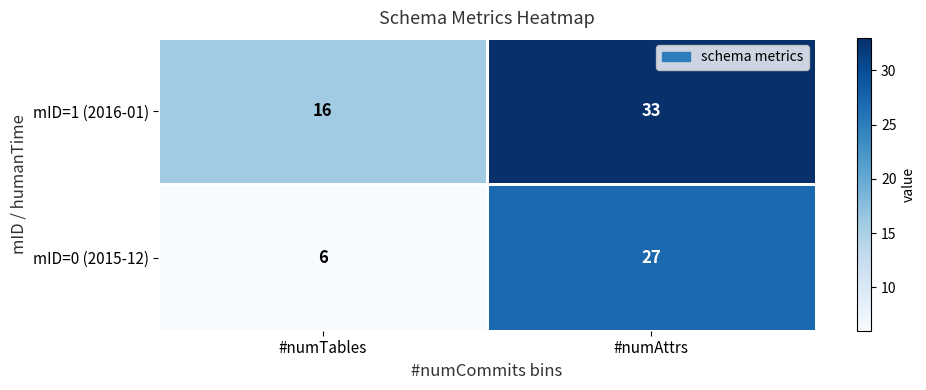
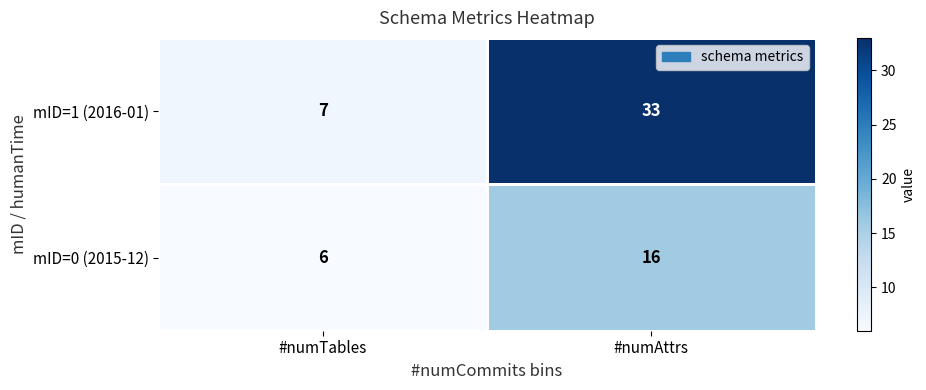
mID=1 (2016-01), #numTables: 16 -> 7
mID=0 (2015-12), #numAttrs: 27 -> 16
